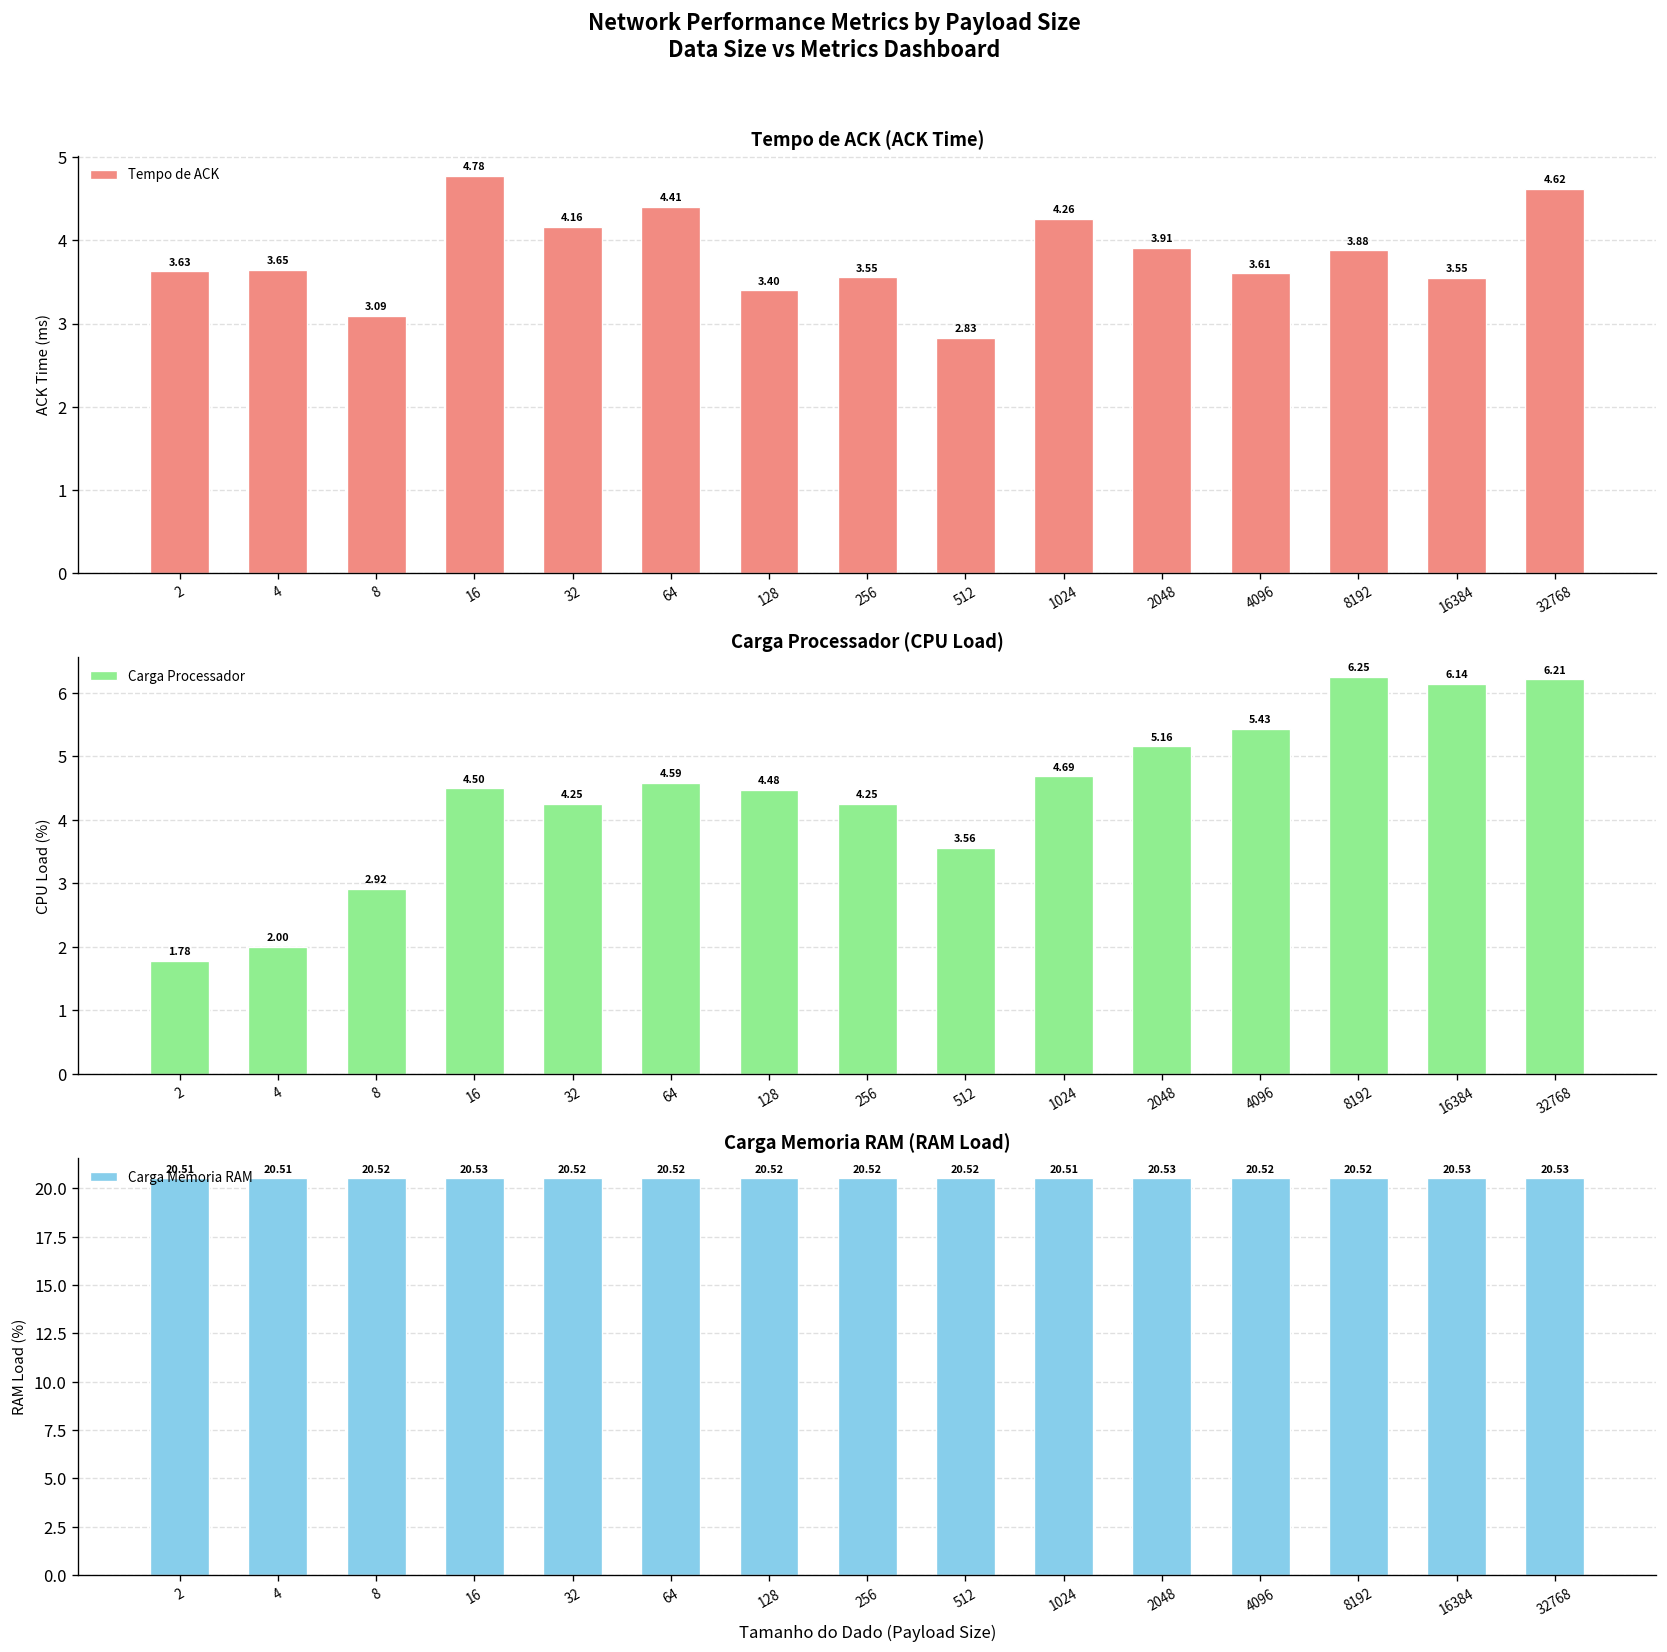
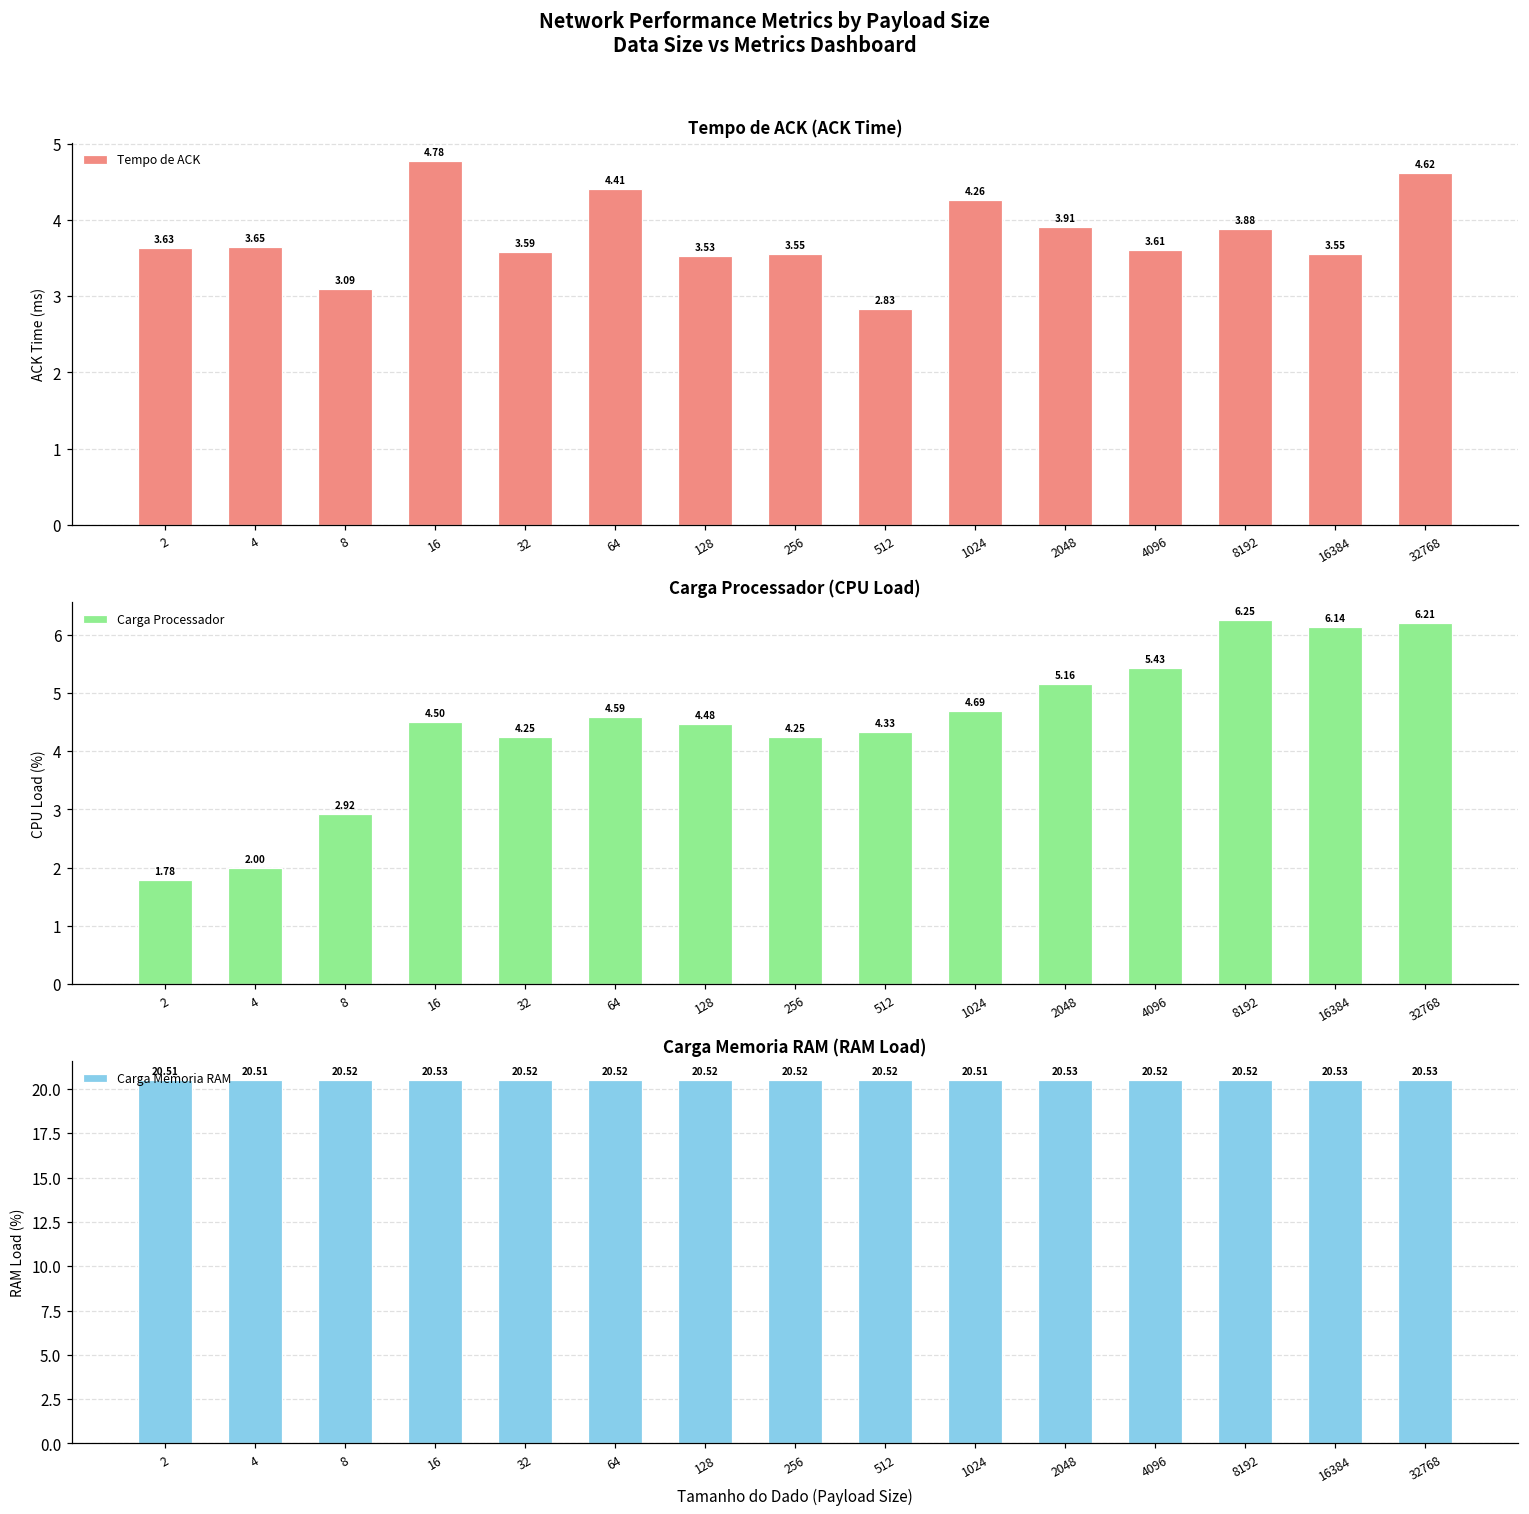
Tempo de ACK (ACK Time), 32: 4.16 -> 3.59
Tempo de ACK (ACK Time), 128: 3.40 -> 3.53
Carga Processador (CPU Load), 512: 3.56 -> 4.33
